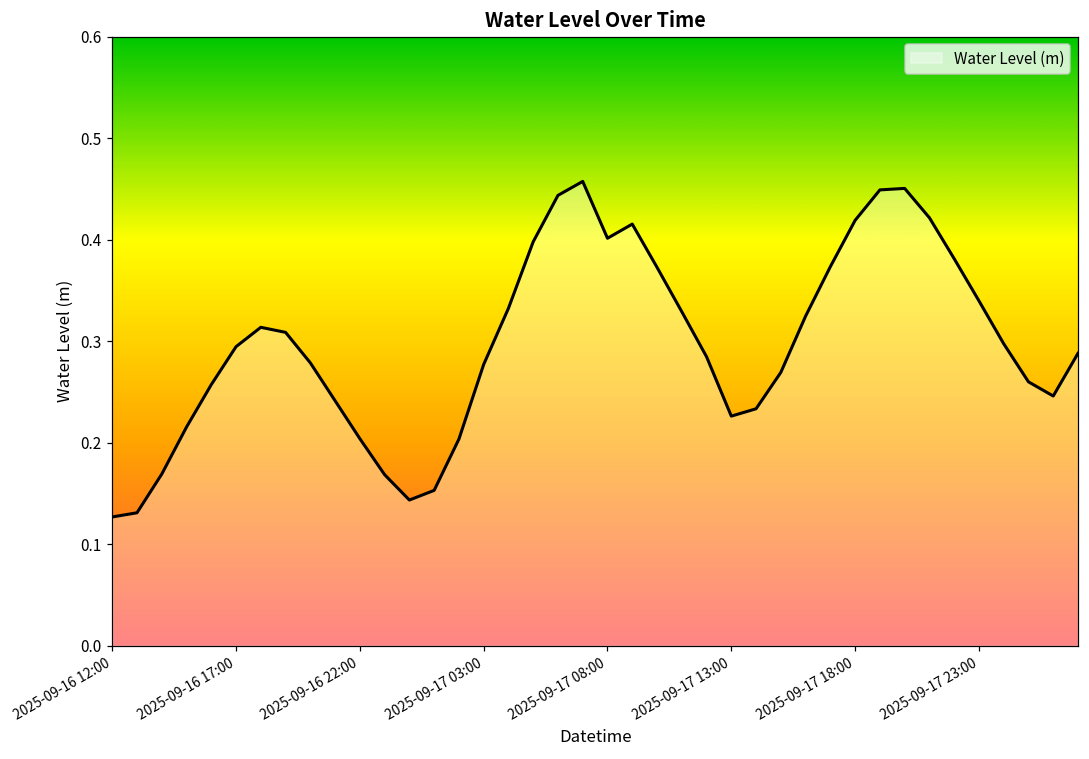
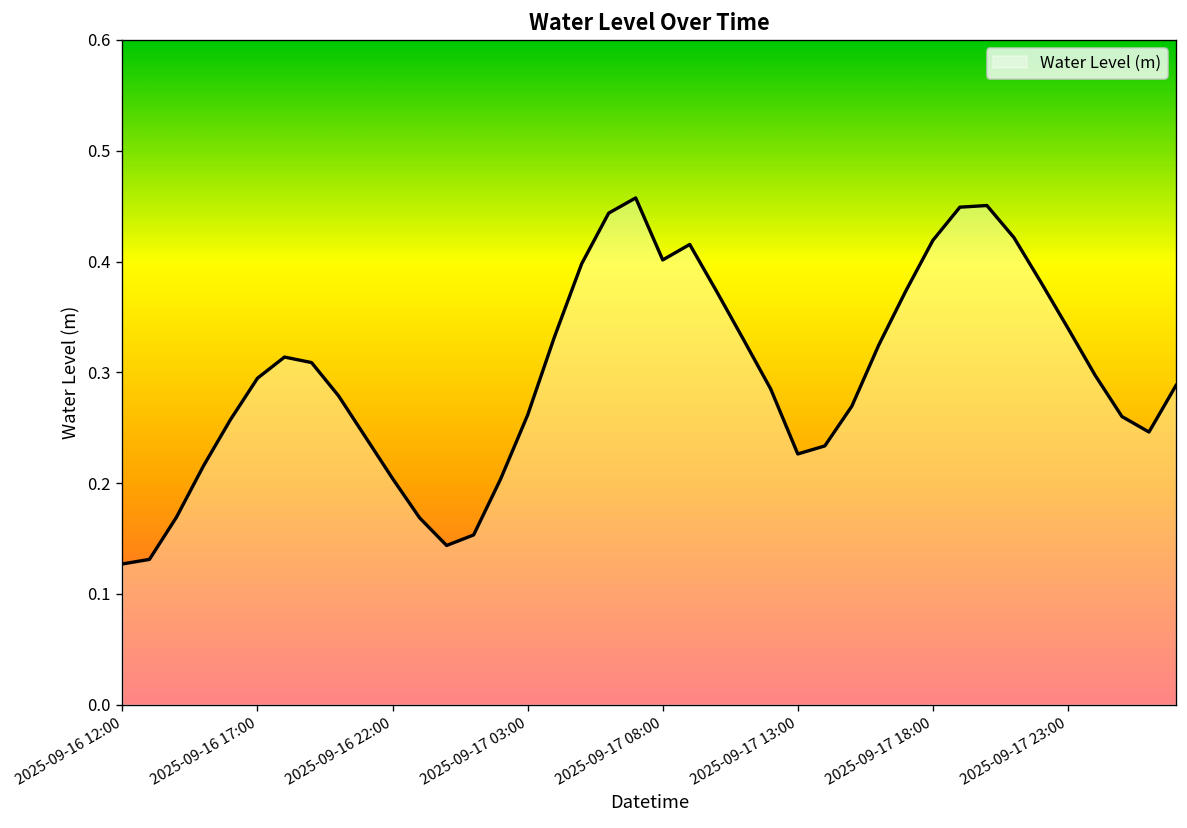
2025-09-17 03:00: 0.28 -> 0.26
